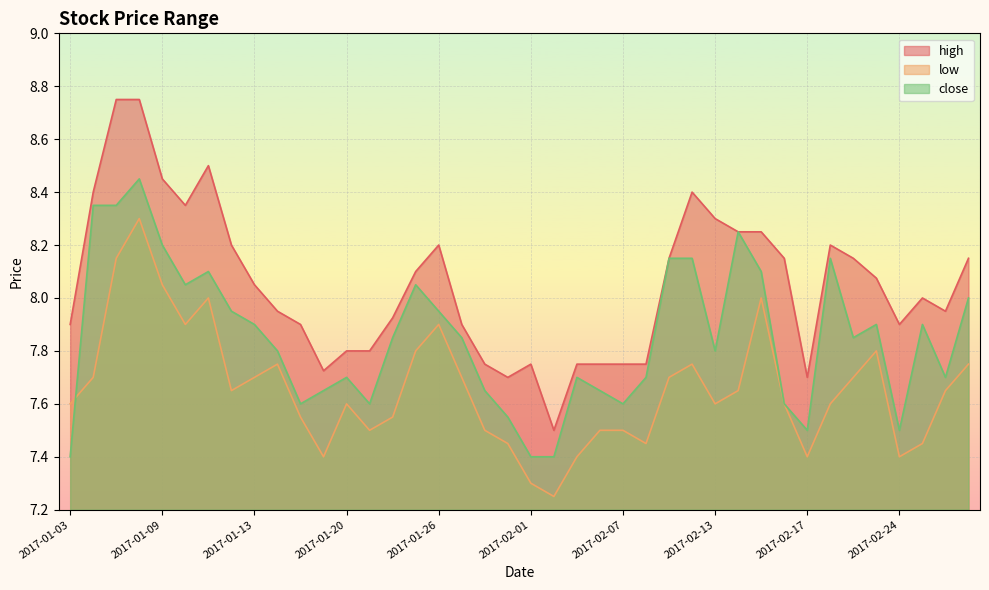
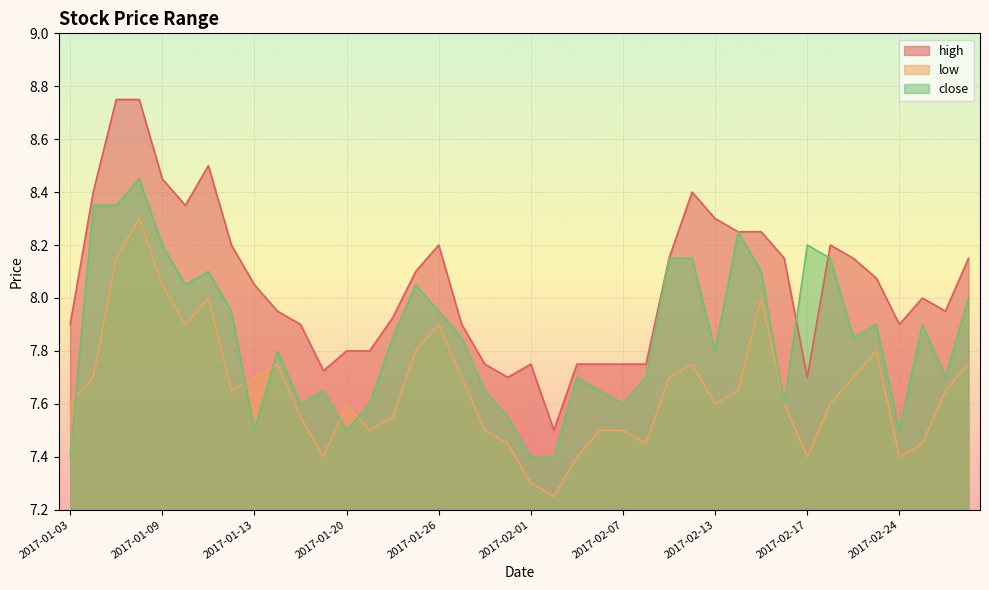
close, 2017-01-13: 7.9 -> 7.5
close, 2017-01-20: 7.7 -> 7.5
close, 2017-02-17: 7.5 -> 8.2
